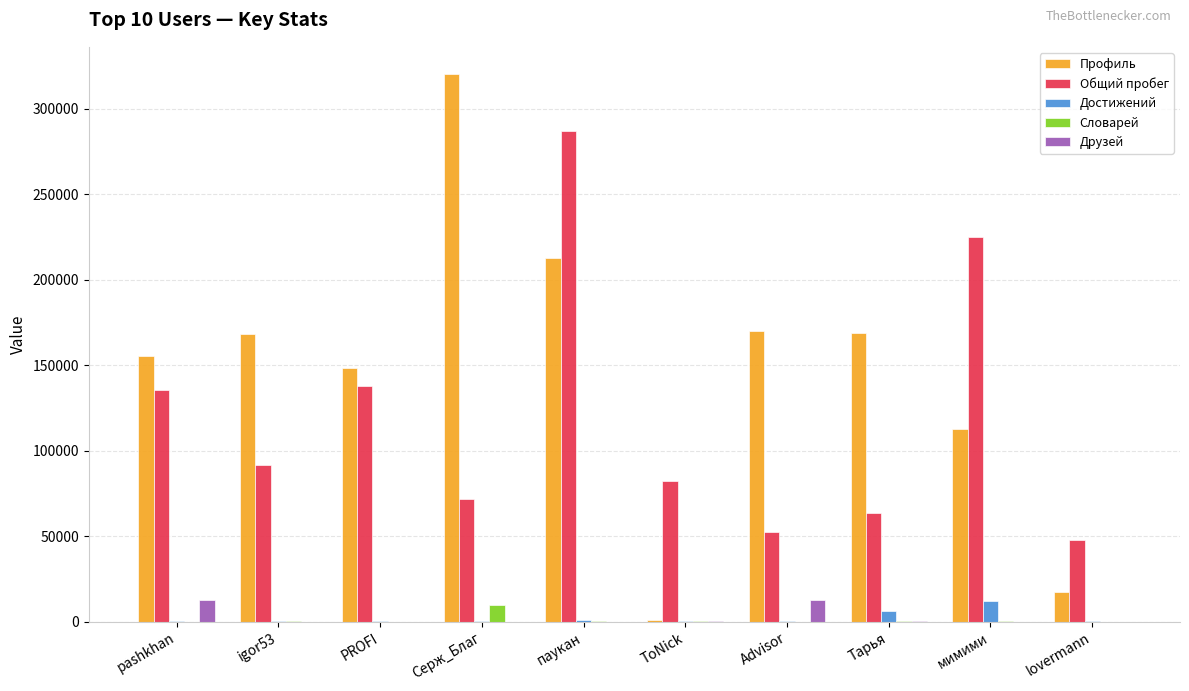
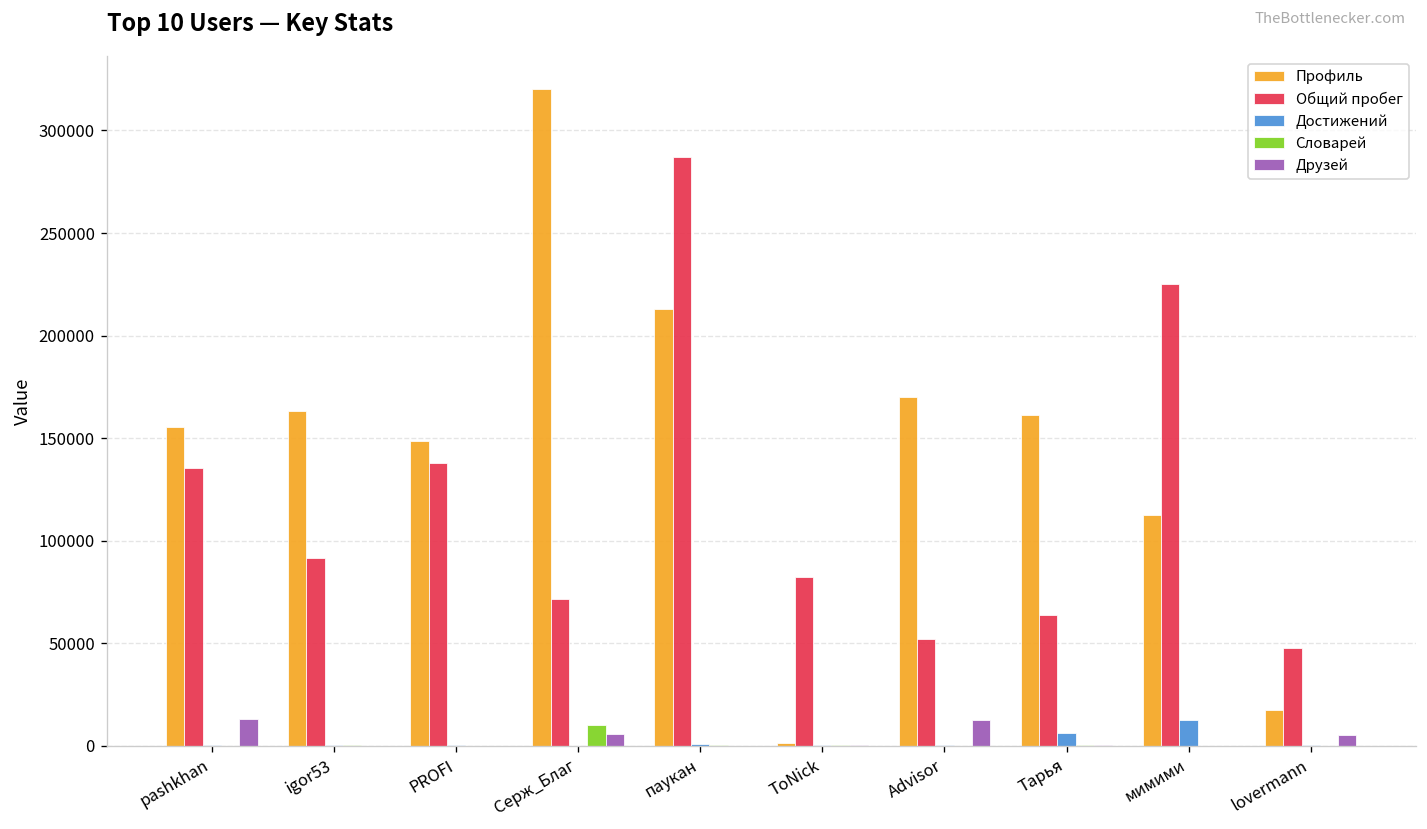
Профиль, igor53: 168000 -> 163000
Друзей, Серж_Благ: 0 -> 6000
Профиль, Тарья: 169000 -> 161000
Друзей, lovermann: 0 -> 5000
